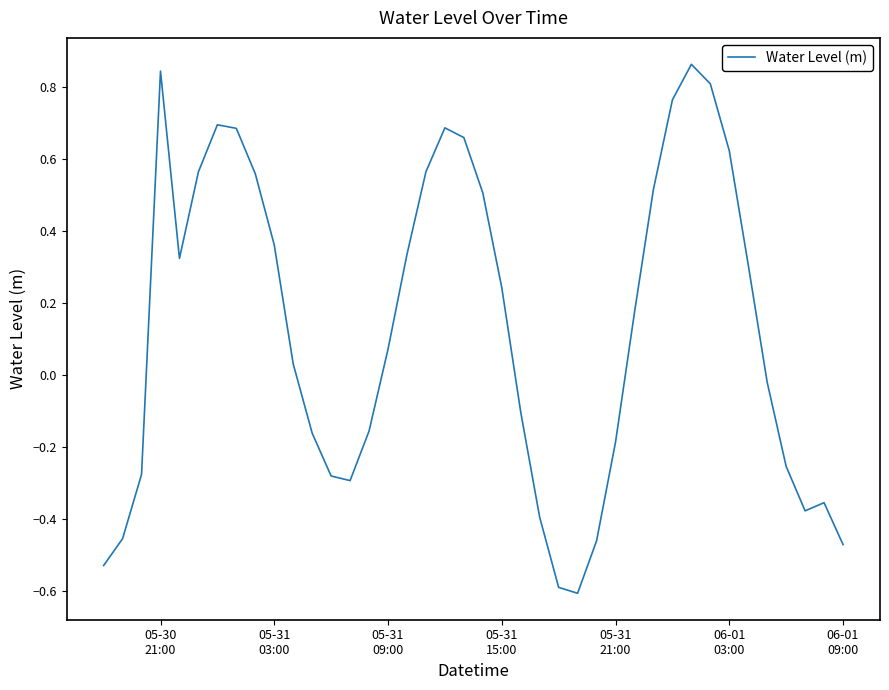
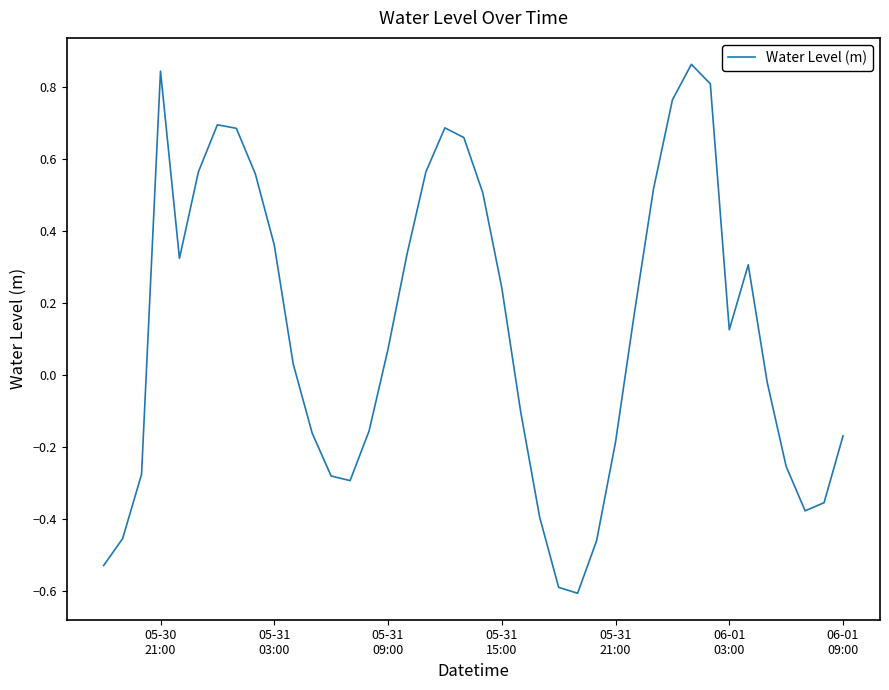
06-01 03:00: 0.62 -> 0.13
06-01 09:00: -0.47 -> -0.17
